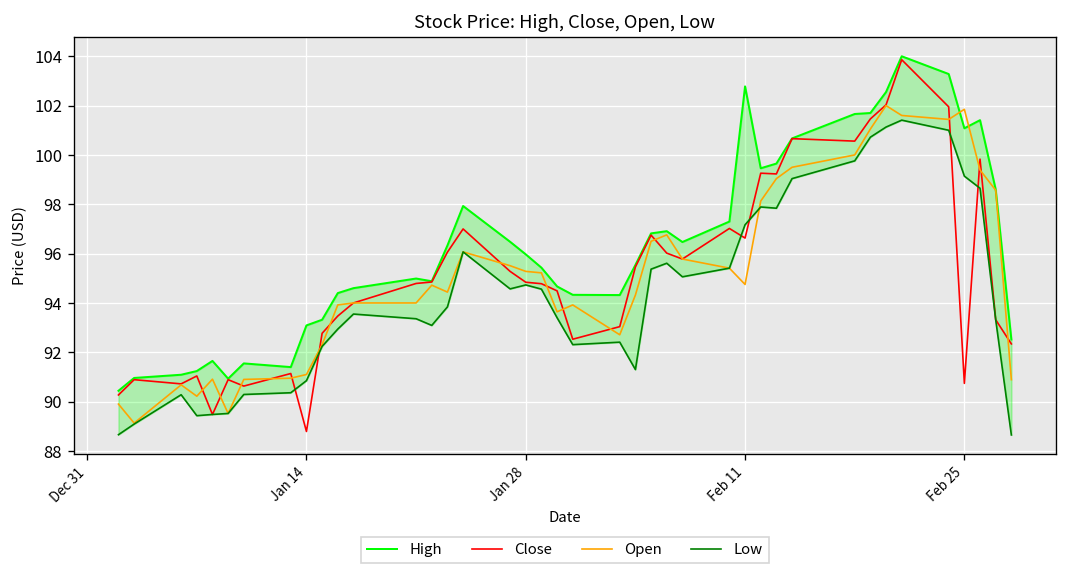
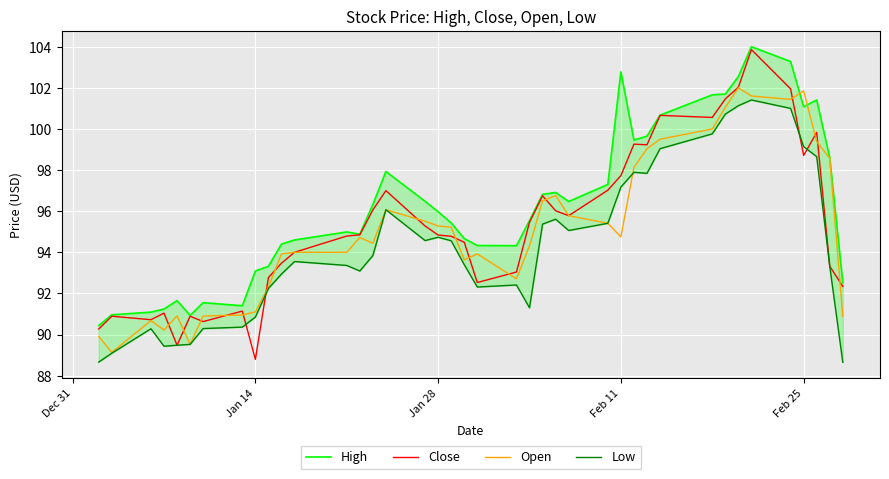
Close, Feb 11: 96.6 -> 97.7
Close, Feb 25: 90.7 -> 98.7
